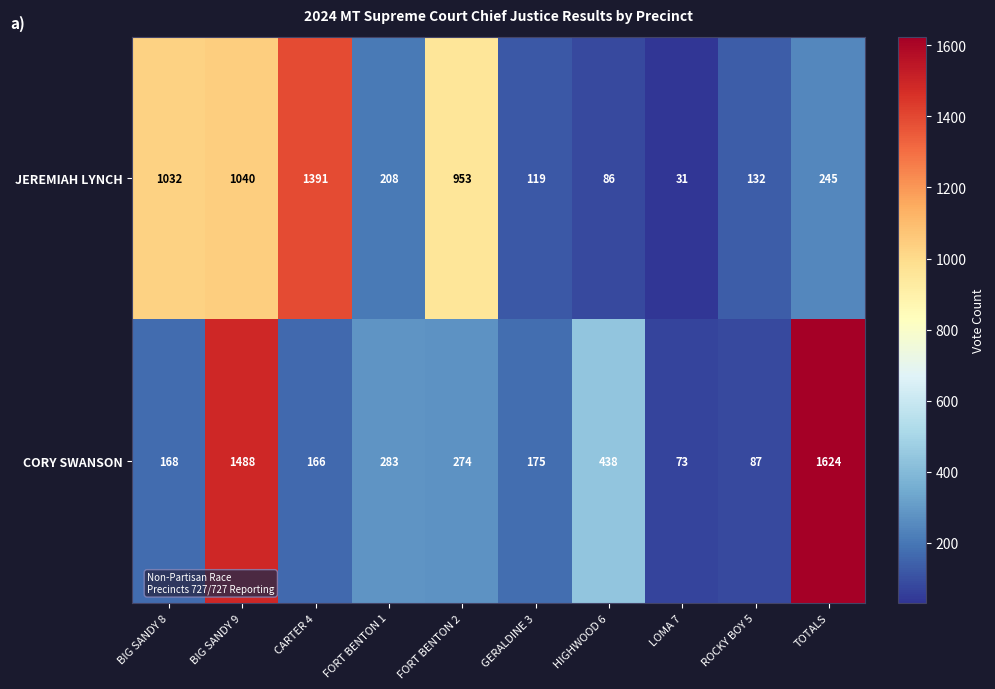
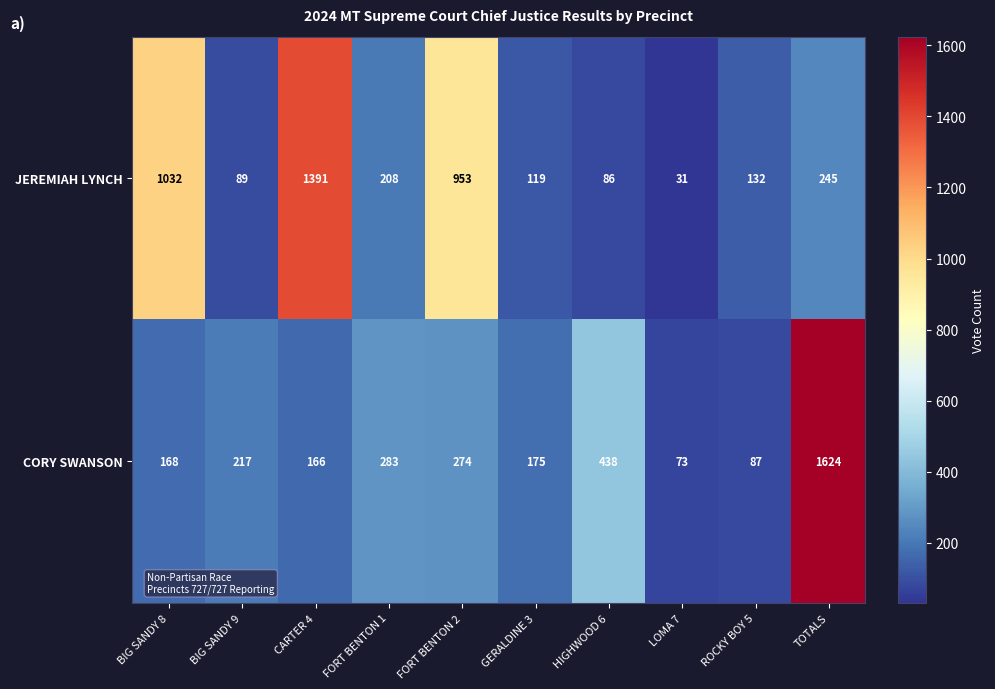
JEREMIAH LYNCH, BIG SANDY 9: 1040 -> 89
CORY SWANSON, BIG SANDY 9: 1488 -> 217
